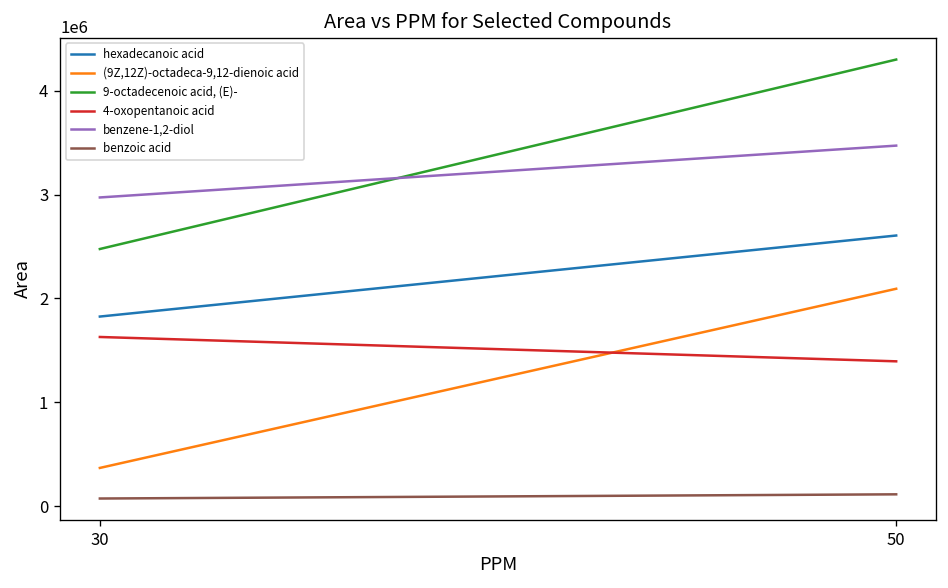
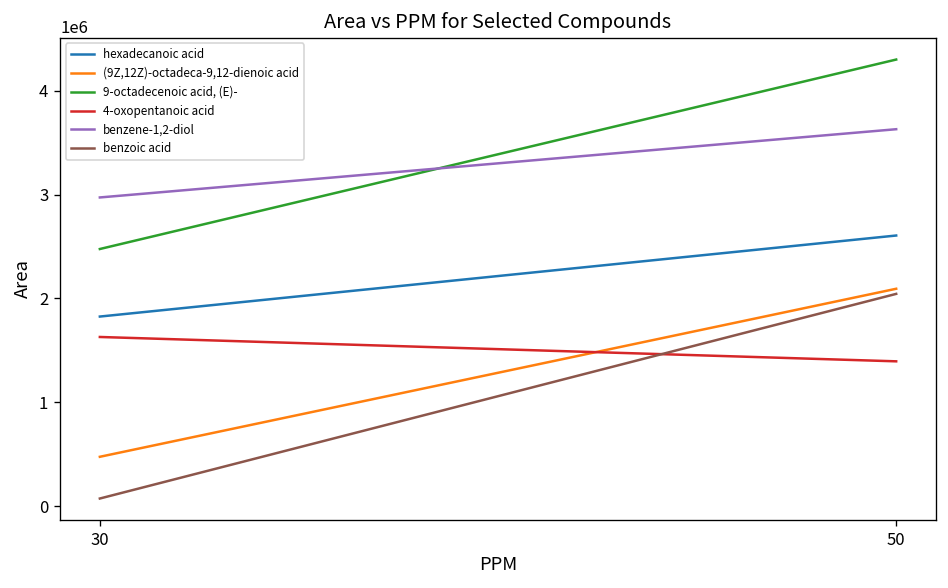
(9Z,12Z)-octadeca-9,12-dienoic acid, 30: 400000 -> 500000
benzene-1,2-diol, 50: 3500000 -> 3600000
benzoic acid, 50: 100000 -> 2000000
